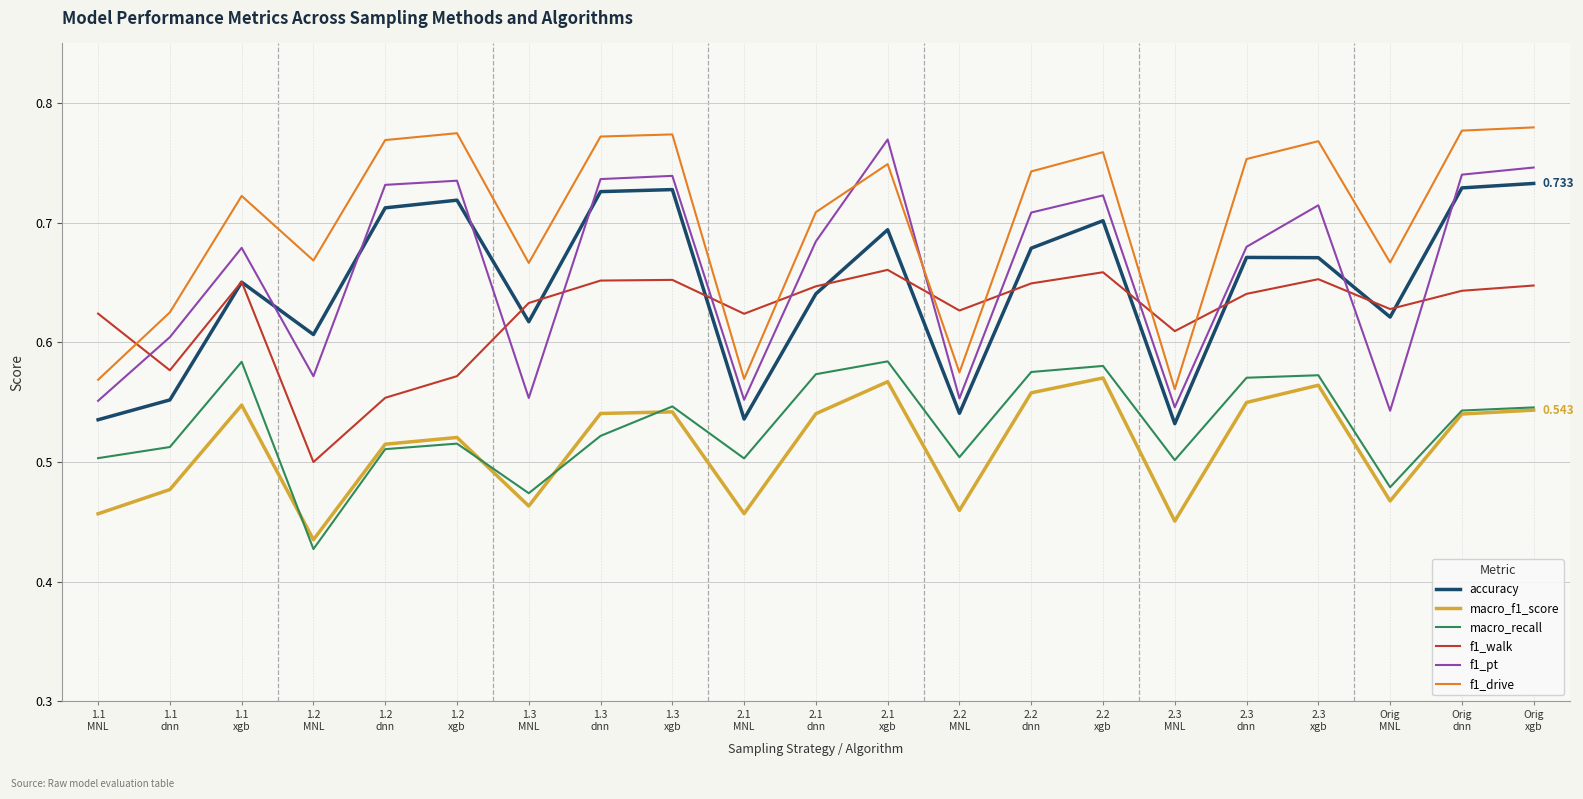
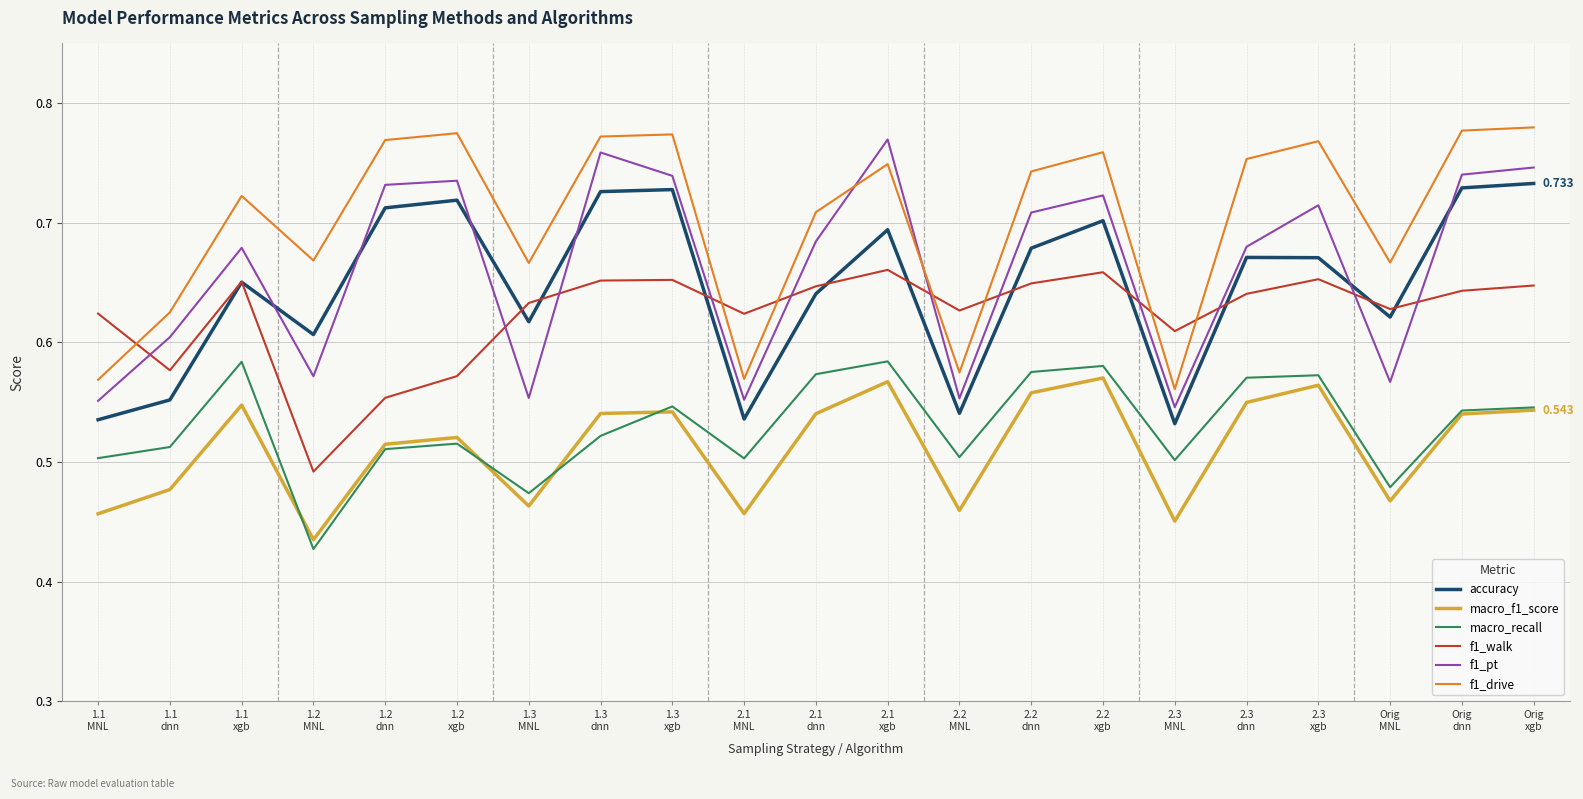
f1_walk, 1.2 MNL: 0.500 -> 0.492
f1_pt, 1.3 dnn: 0.737 -> 0.759
f1_pt, Orig MNL: 0.543 -> 0.567
